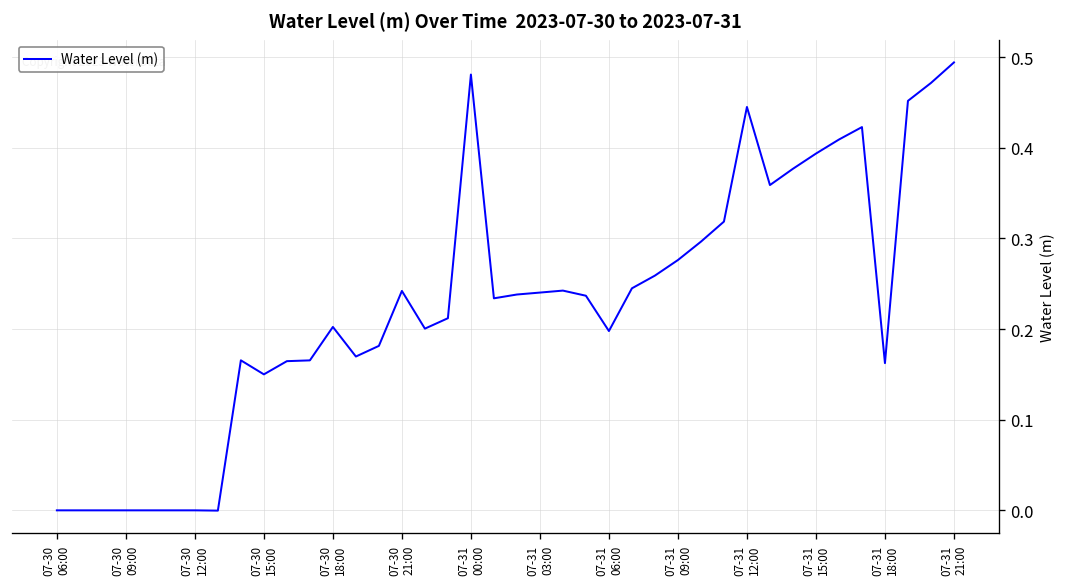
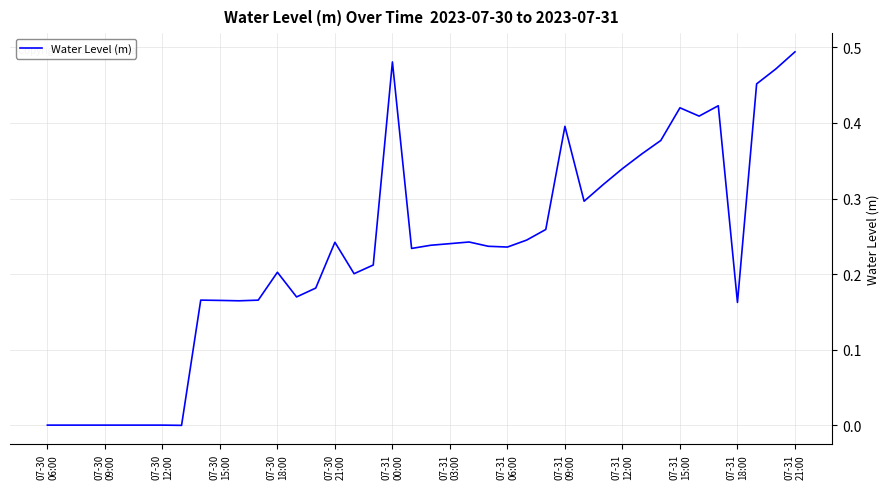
07-30 15:00: 0.15 -> 0.17
07-31 06:00: 0.20 -> 0.24
07-31 09:00: 0.28 -> 0.40
07-31 12:00: 0.45 -> 0.34
07-31 15:00: 0.39 -> 0.42
